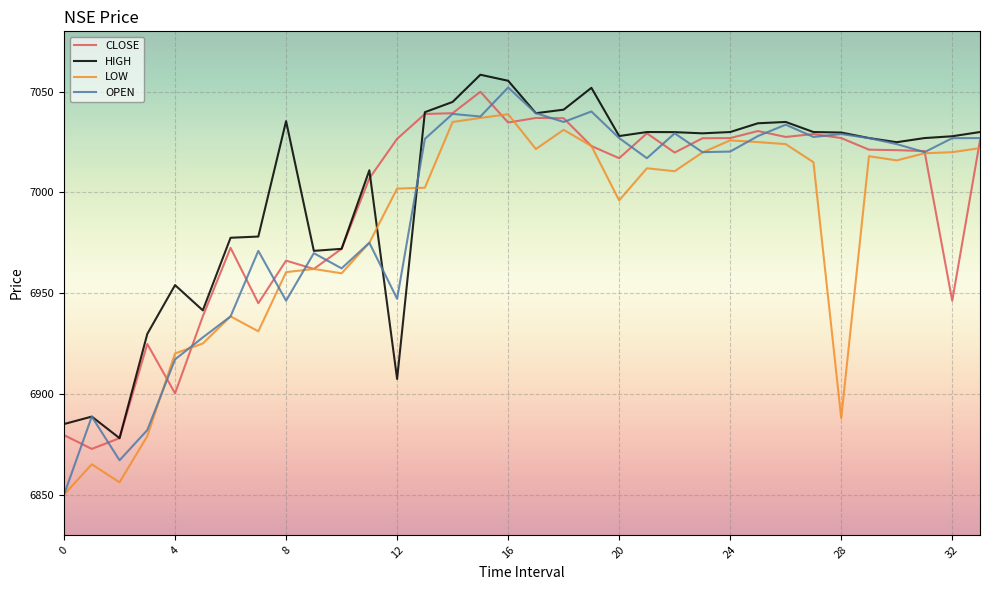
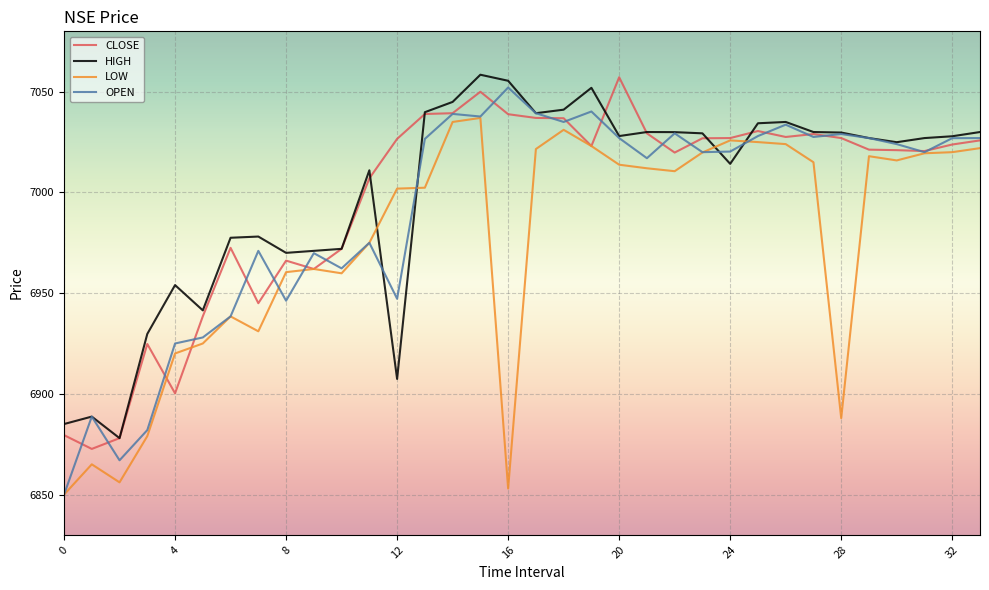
OPEN, 4: 6917 -> 6925
HIGH, 8: 7035 -> 6970
CLOSE, 16: 7035 -> 7039
LOW, 16: 7039 -> 6853
CLOSE, 20: 7017 -> 7057
LOW, 20: 6996 -> 7014
HIGH, 24: 7030 -> 7014
CLOSE, 32: 6946 -> 7024
